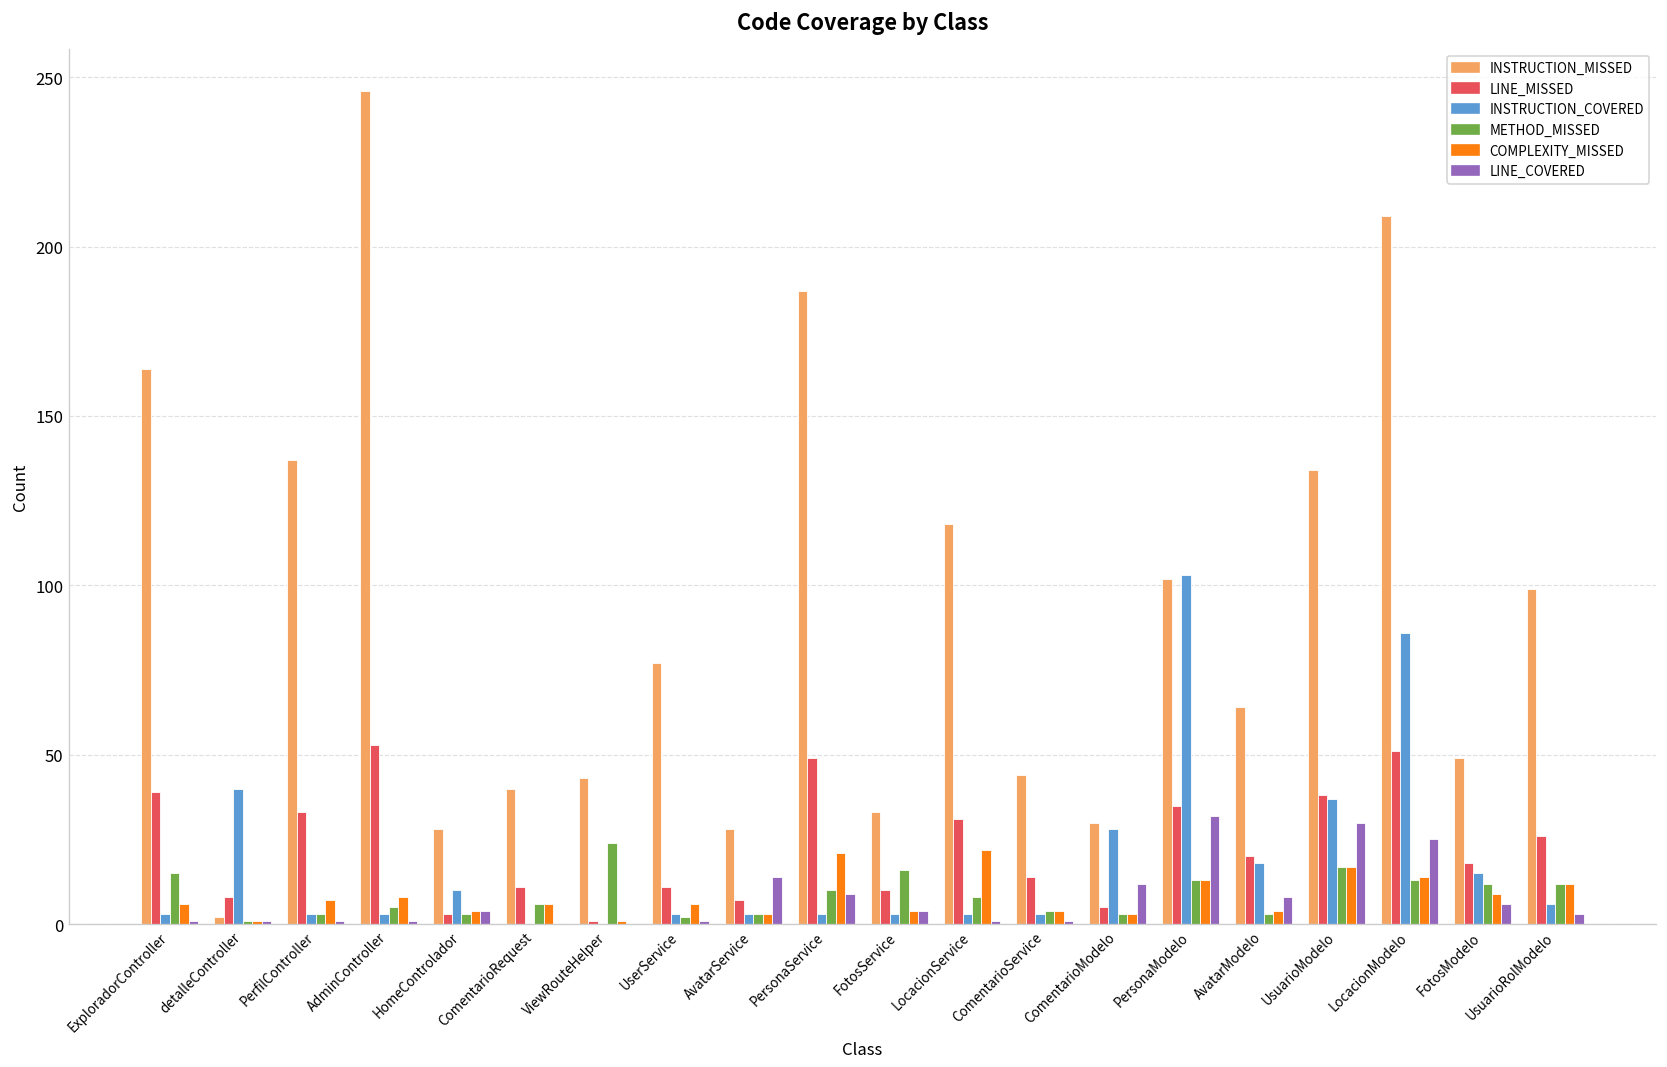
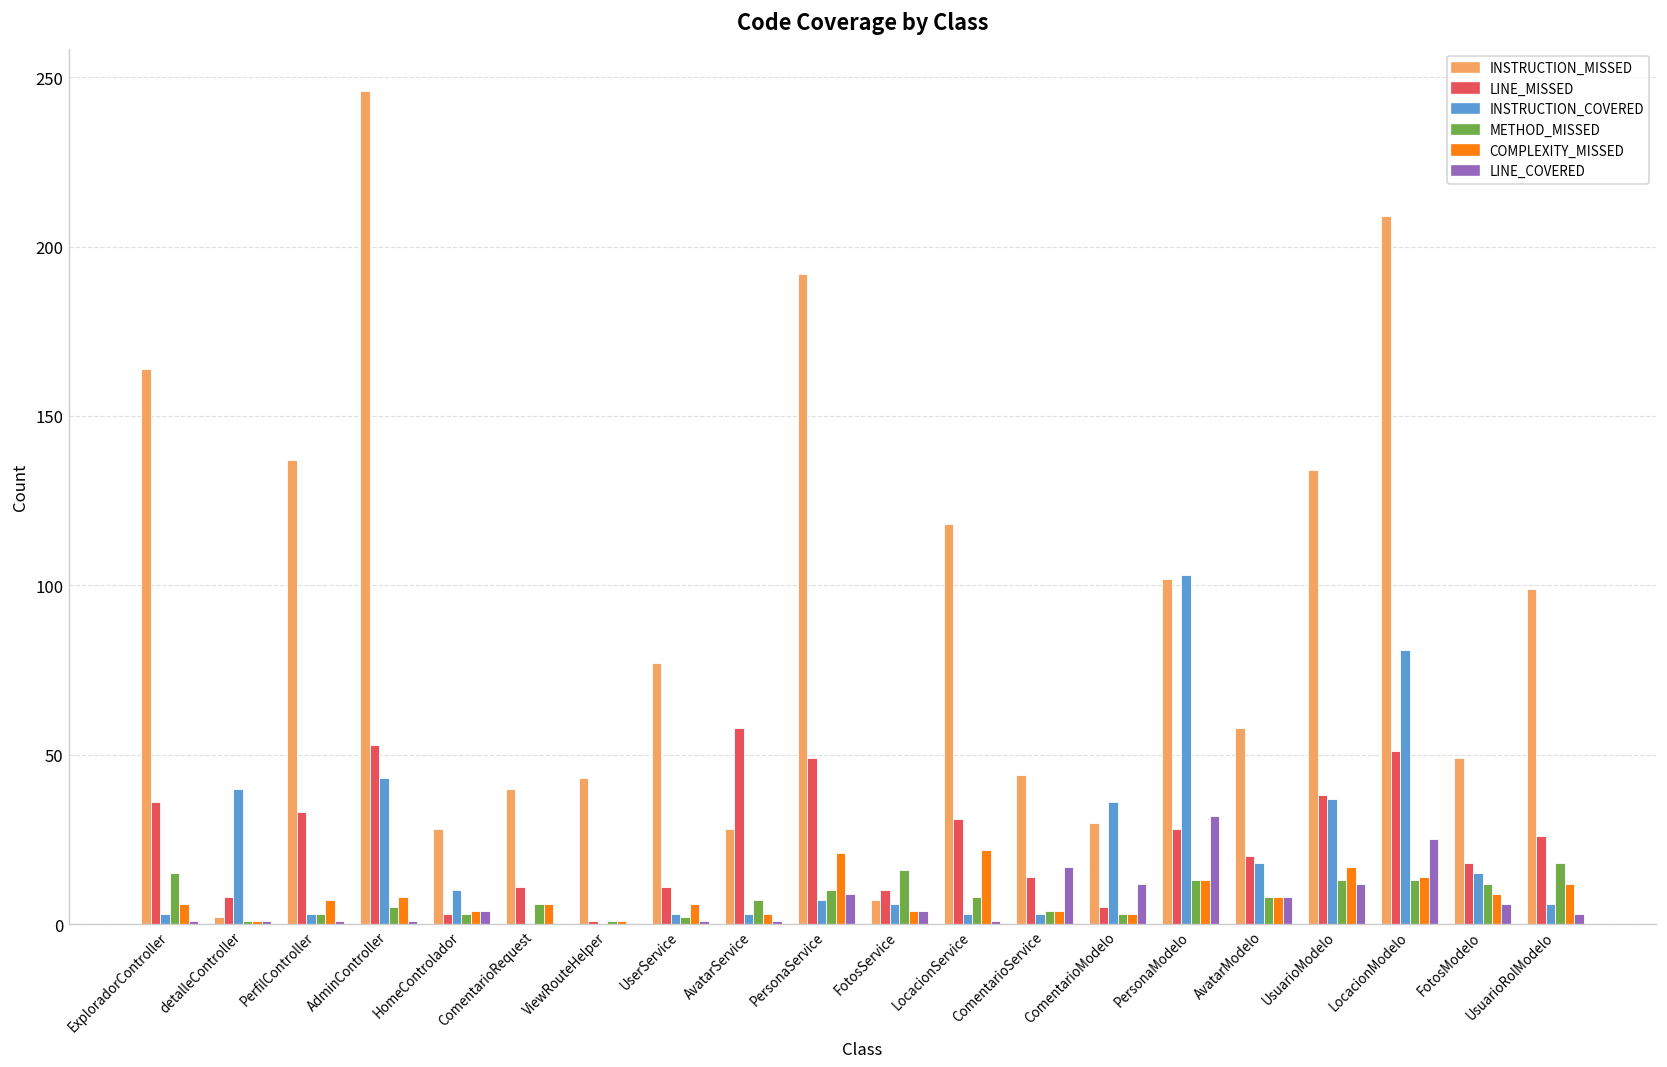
LINE_MISSED, ExploradorController: 39 -> 36
INSTRUCTION_COVERED, AdminController: 3 -> 43
METHOD_MISSED, ViewRouteHelper: 24 -> 1
LINE_MISSED, AvatarService: 7 -> 58
METHOD_MISSED, AvatarService: 3 -> 7
LINE_COVERED, AvatarService: 14 -> 1
INSTRUCTION_MISSED, PersonaService: 187 -> 192
INSTRUCTION_COVERED, PersonaService: 3 -> 7
INSTRUCTION_MISSED, FotosService: 33 -> 7
INSTRUCTION_COVERED, FotosService: 3 -> 6
LINE_COVERED, ComentarioService: 1 -> 17
INSTRUCTION_COVERED, ComentarioModelo: 28 -> 36
LINE_MISSED, PersonaModelo: 35 -> 28
INSTRUCTION_MISSED, AvatarModelo: 64 -> 58
METHOD_MISSED, AvatarModelo: 3 -> 8
COMPLEXITY_MISSED, AvatarModelo: 4 -> 8
METHOD_MISSED, UsuarioModelo: 17 -> 13
LINE_COVERED, UsuarioModelo: 30 -> 12
INSTRUCTION_COVERED, LocacionModelo: 86 -> 81
METHOD_MISSED, UsuarioRolModelo: 12 -> 18
